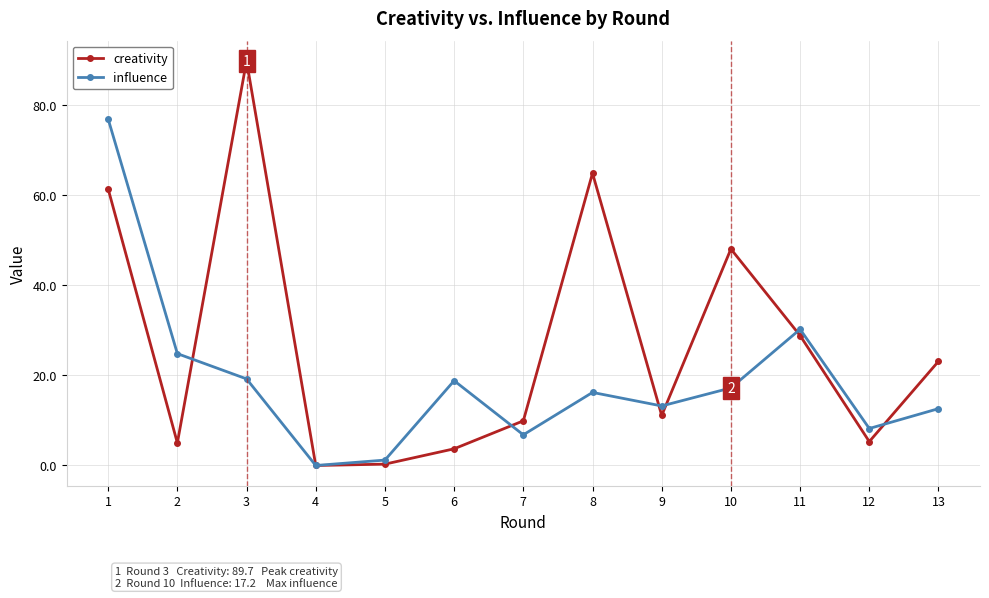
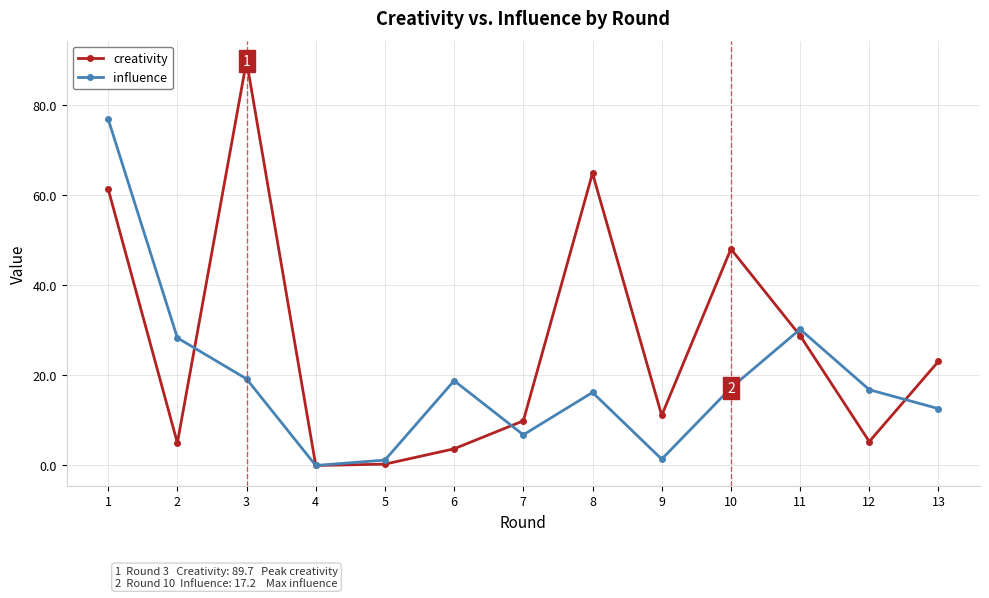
influence, 2: 25 -> 28
influence, 9: 13 -> 1
influence, 12: 8 -> 17
